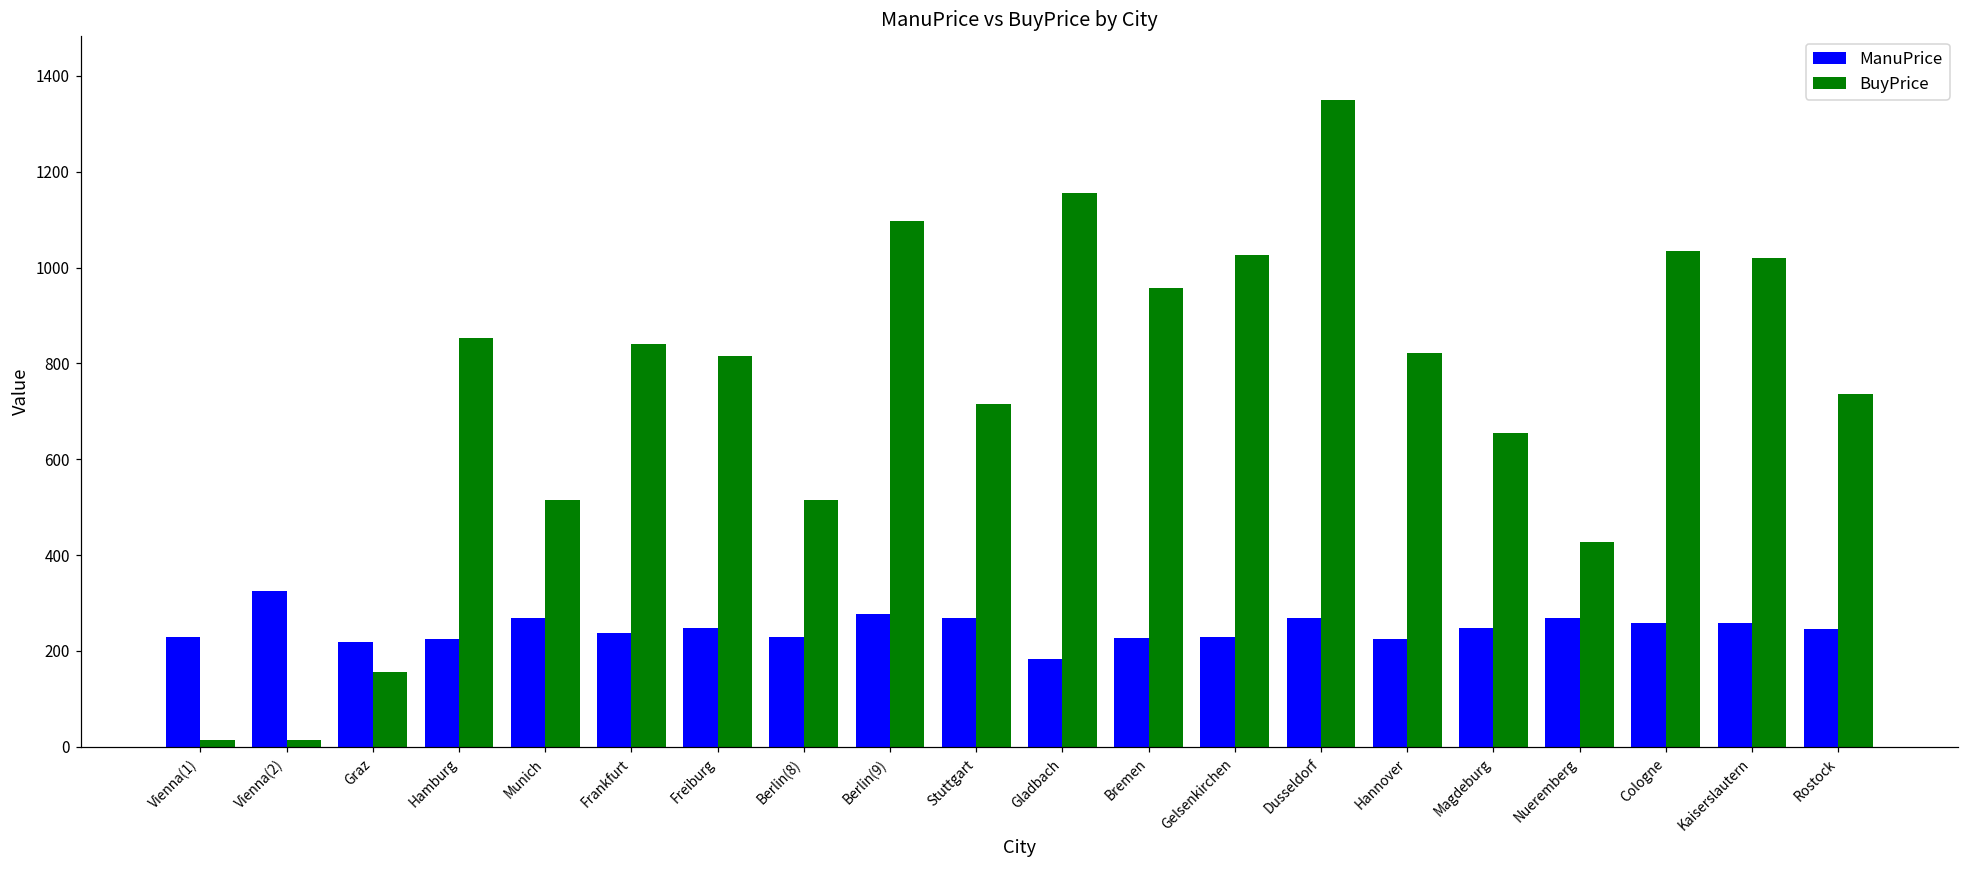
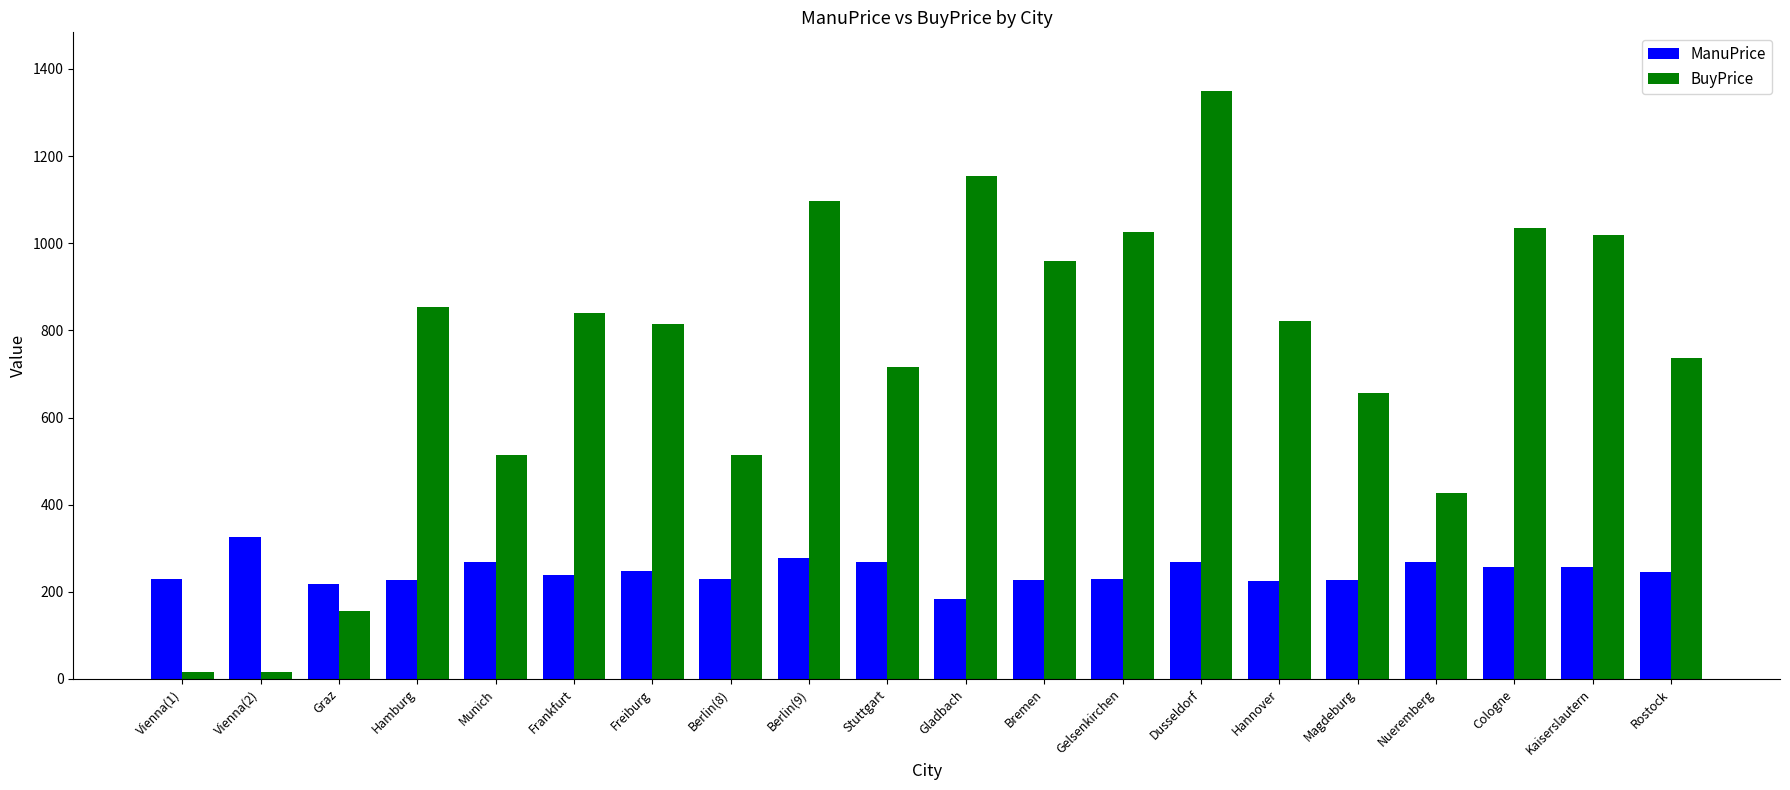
ManuPrice, Magdeburg: 250 -> 230
